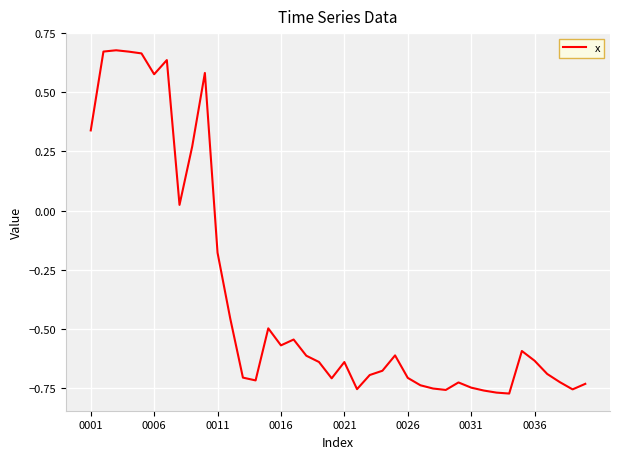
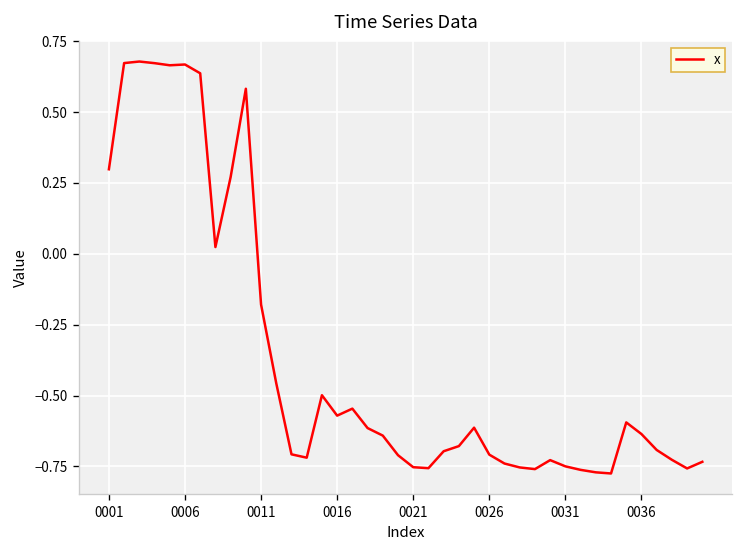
0001: 0.34 -> 0.30
0006: 0.58 -> 0.67
0021: -0.64 -> -0.75
